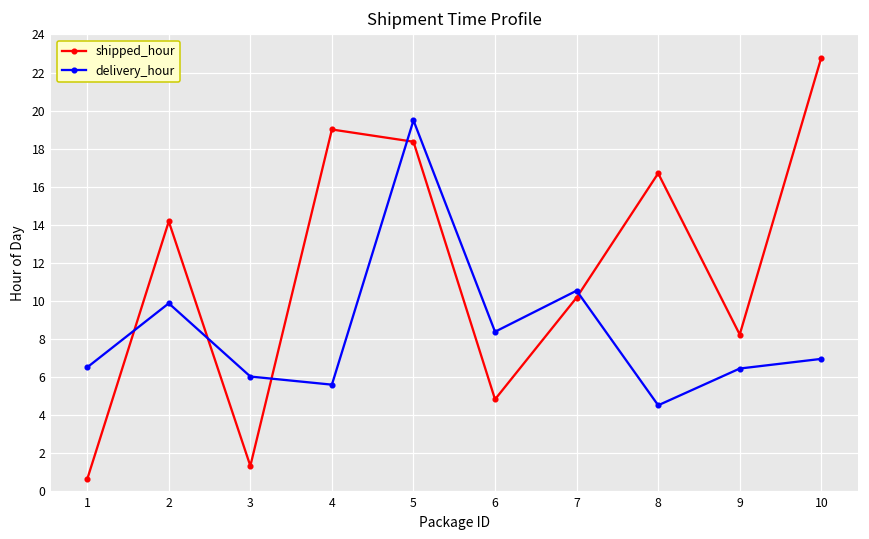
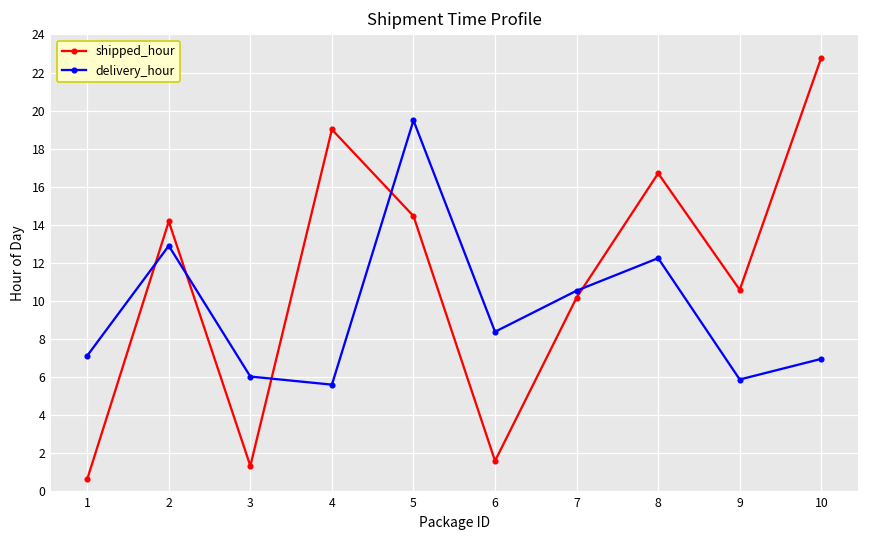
delivery_hour, 1: 6.5 -> 7.1
delivery_hour, 2: 9.9 -> 12.9
shipped_hour, 5: 18.4 -> 14.5
shipped_hour, 6: 4.8 -> 1.6
delivery_hour, 8: 4.5 -> 12.2
shipped_hour, 9: 8.2 -> 10.6
delivery_hour, 9: 6.4 -> 5.9
